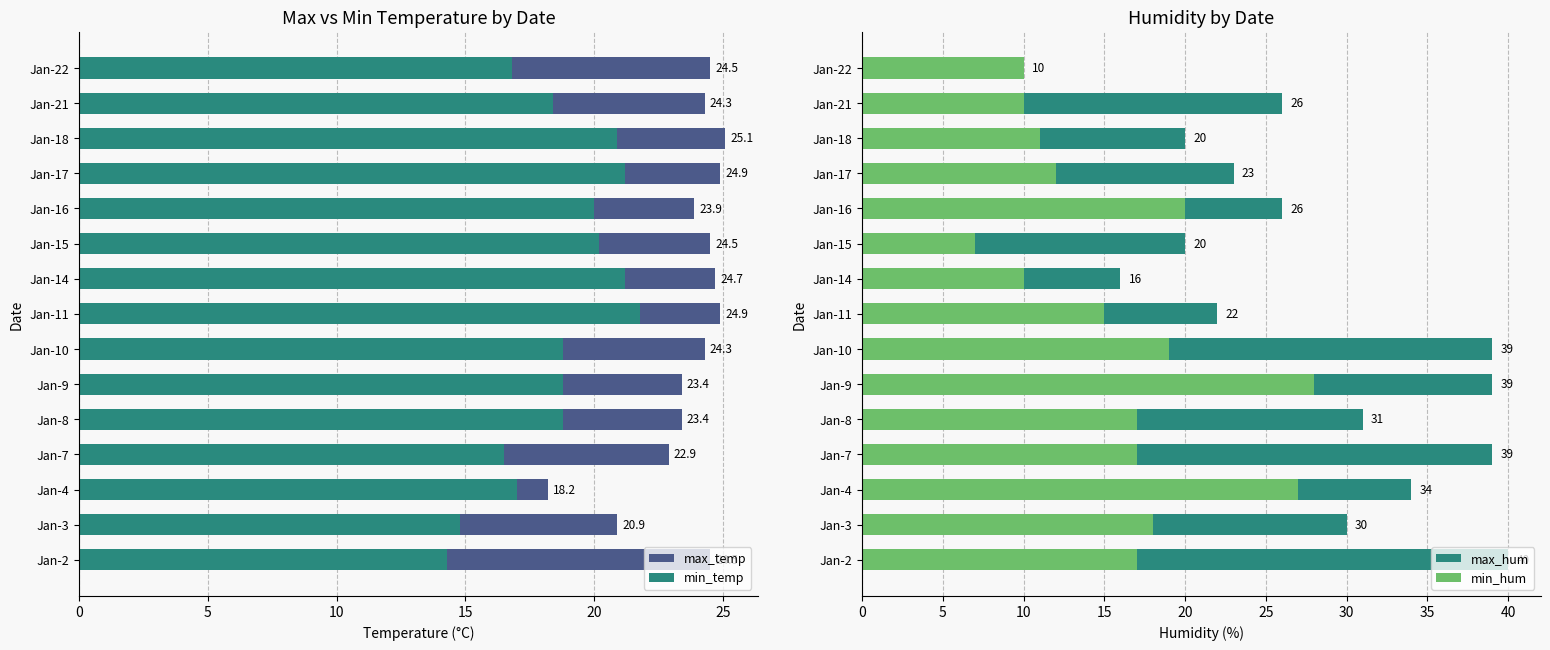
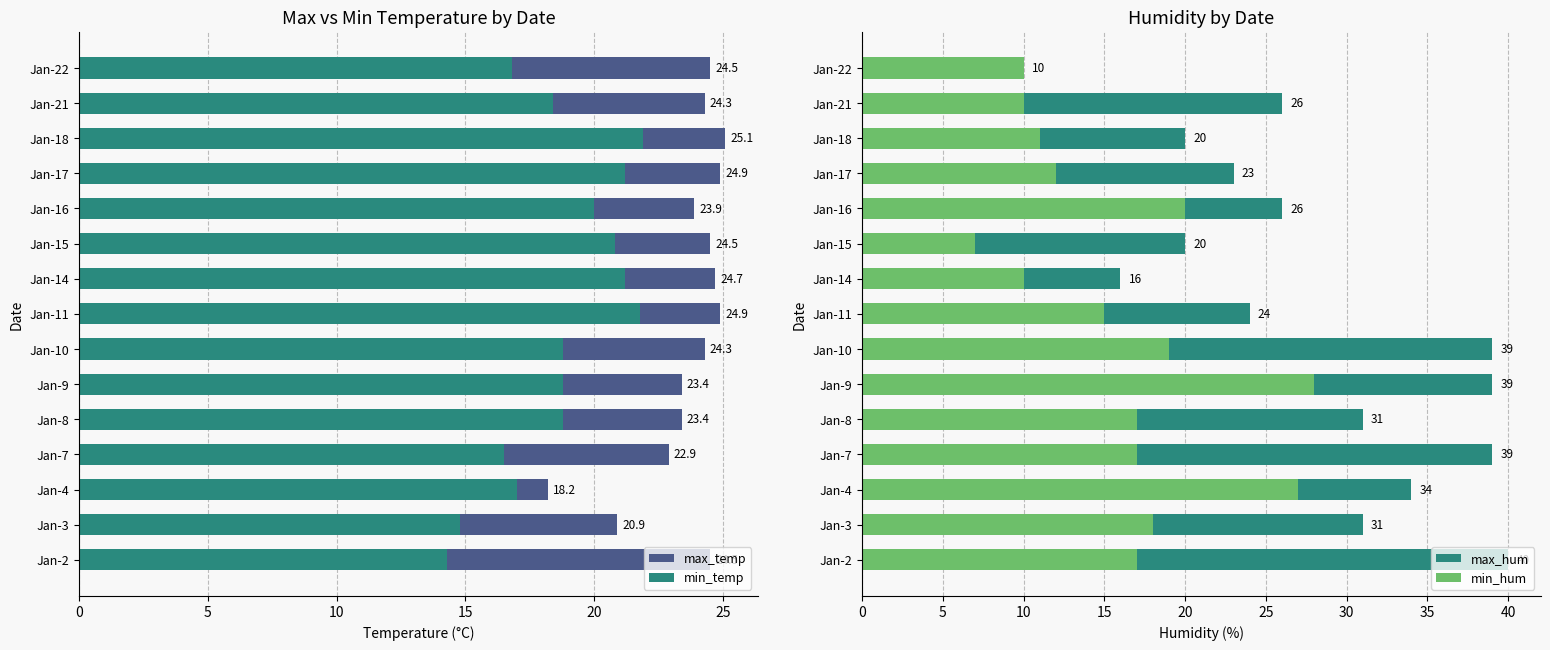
Max vs Min Temperature by Date, min_temp, Jan-18: 20.9 -> 21.9
Max vs Min Temperature by Date, min_temp, Jan-15: 20.2 -> 20.8
Humidity by Date, max_hum, Jan-11: 22 -> 24
Humidity by Date, max_hum, Jan-3: 30 -> 31
